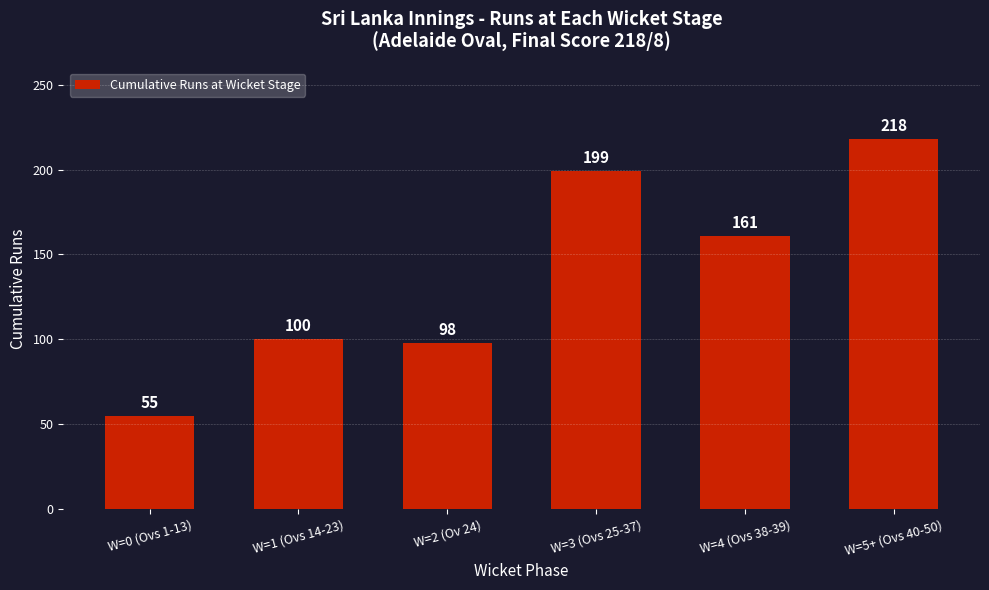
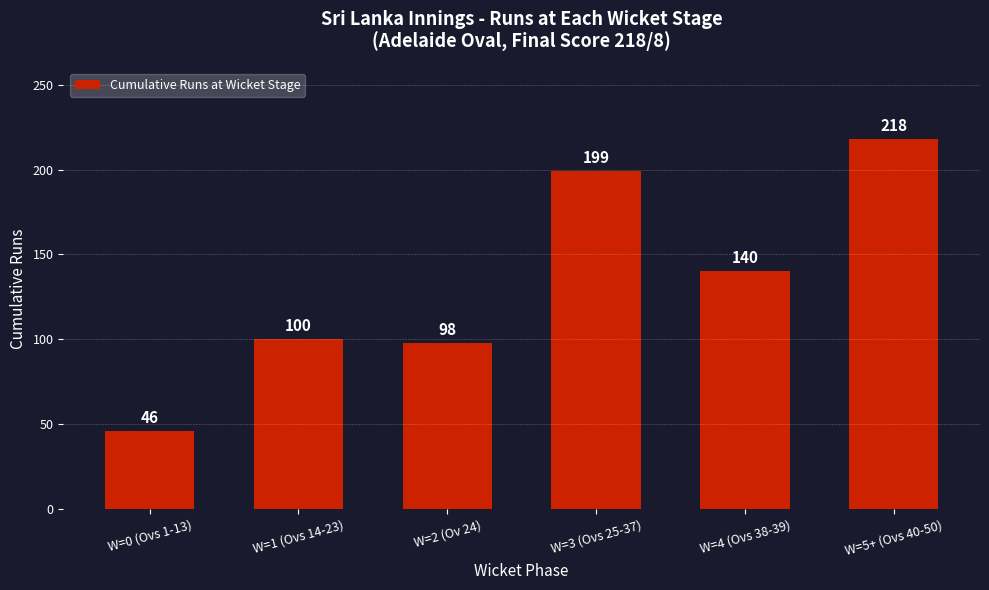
W=0 (Ovs 1-13): 55 -> 46
W=4 (Ovs 38-39): 161 -> 140
